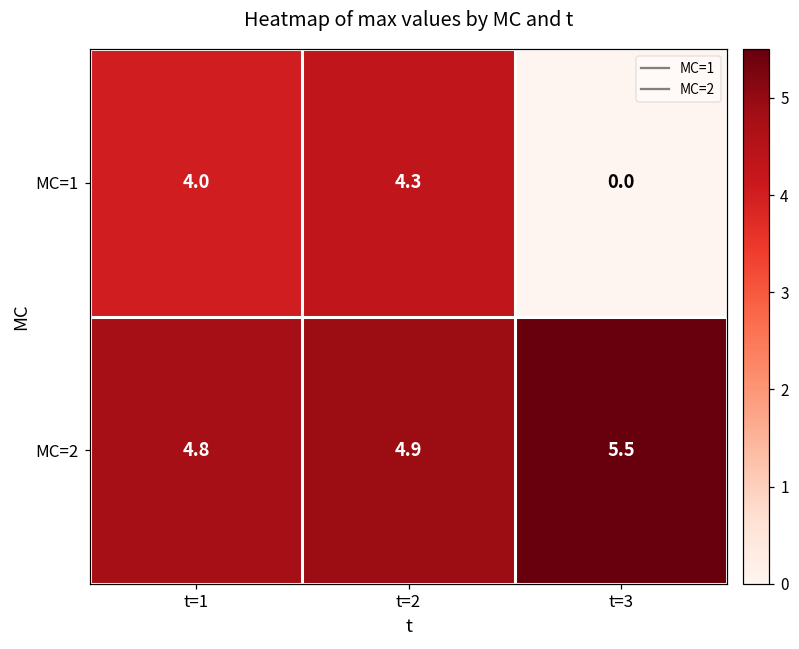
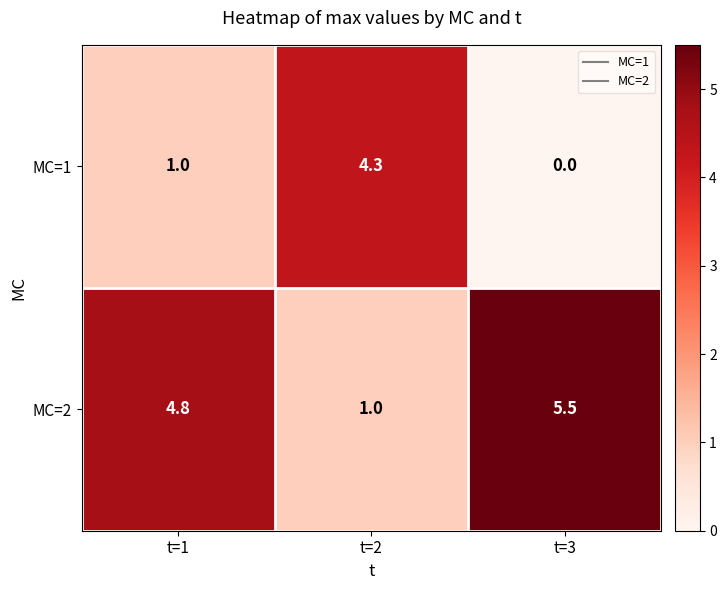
MC=1, t=1: 4.0 -> 1.0
MC=2, t=2: 4.9 -> 1.0
